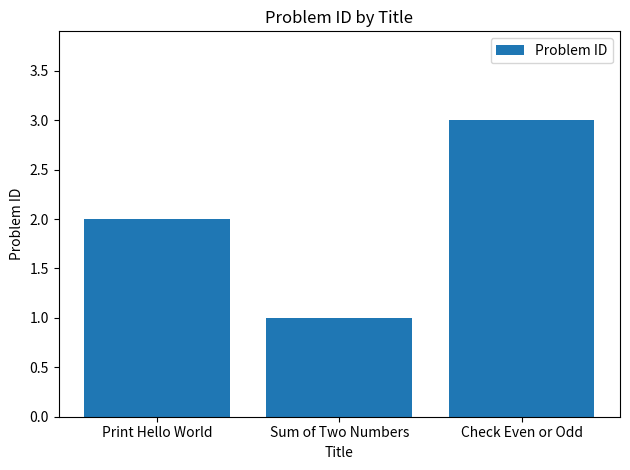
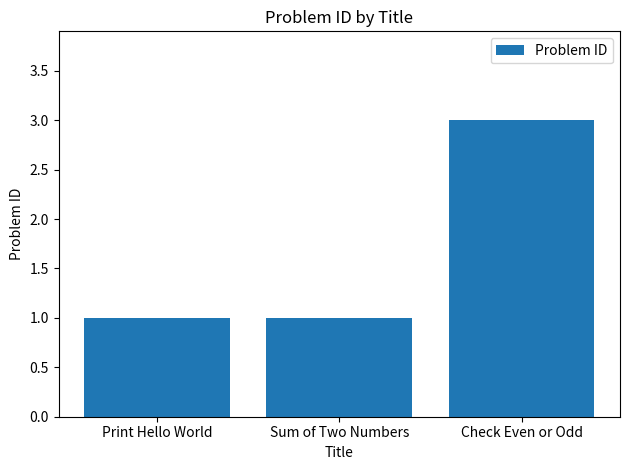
Print Hello World: 2 -> 1
